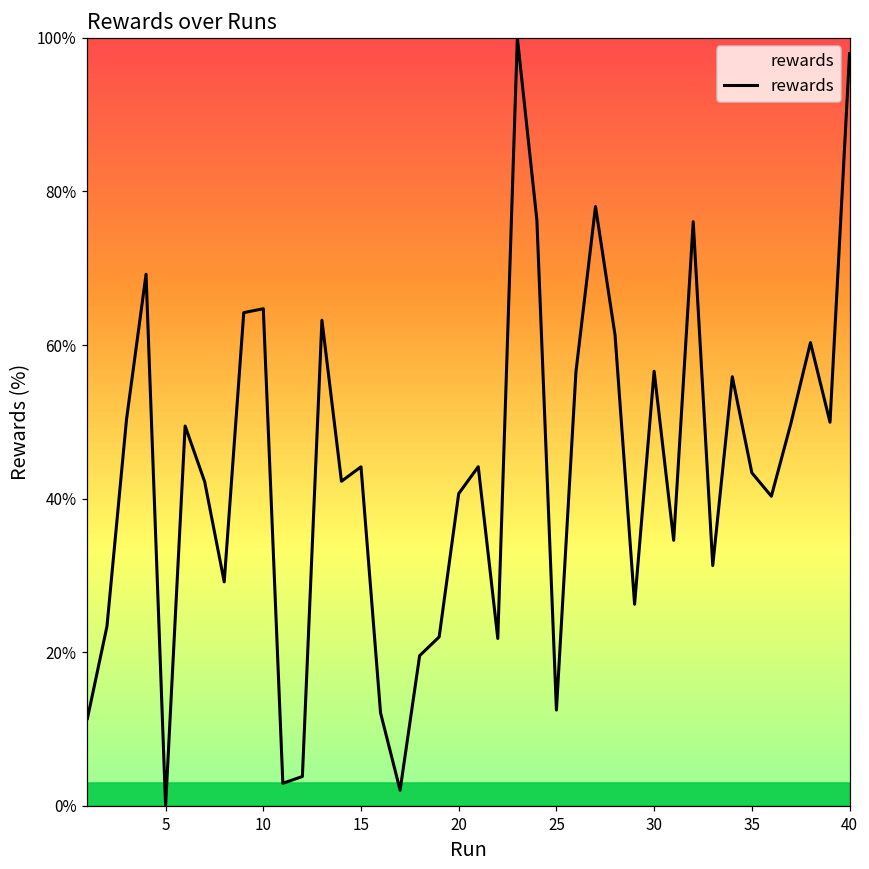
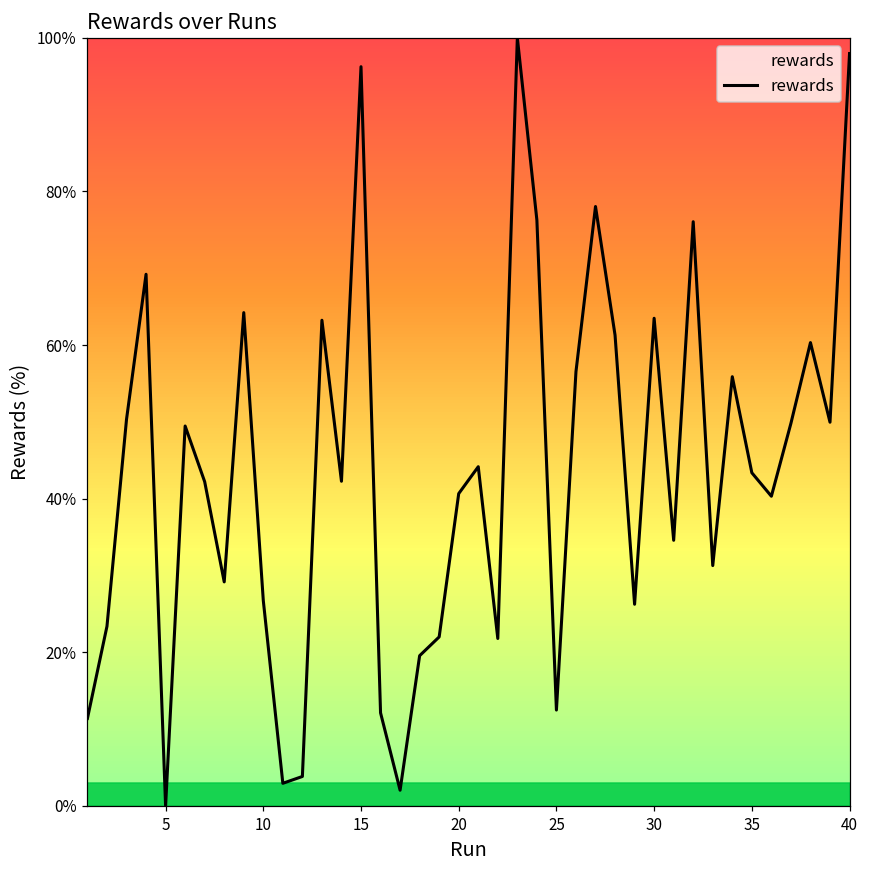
10: 65% -> 27%
15: 44% -> 96%
30: 57% -> 63%
